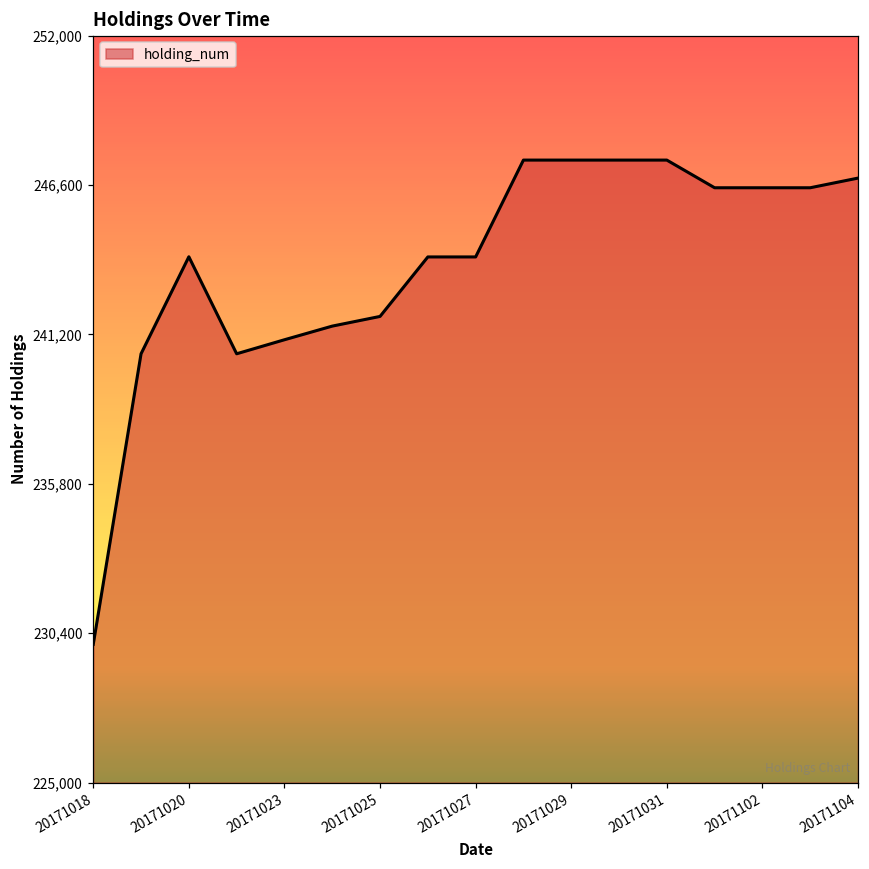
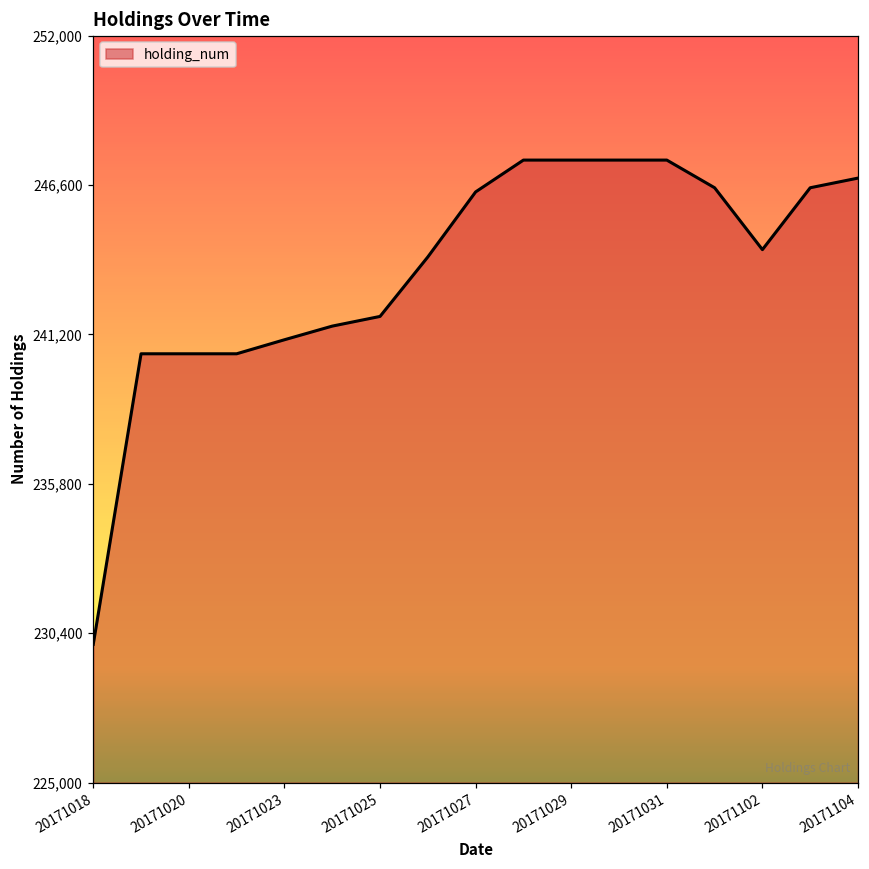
20171020: 244,000 -> 240,500
20171027: 244,000 -> 246,400
20171102: 246,500 -> 244,300
